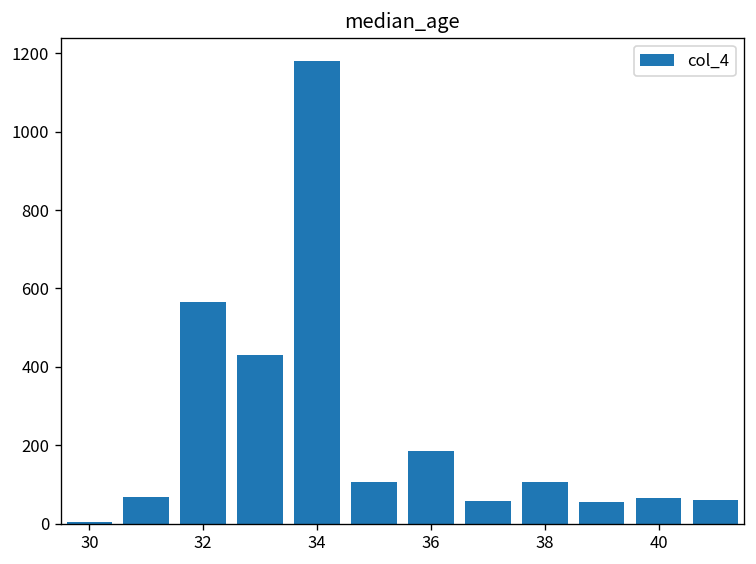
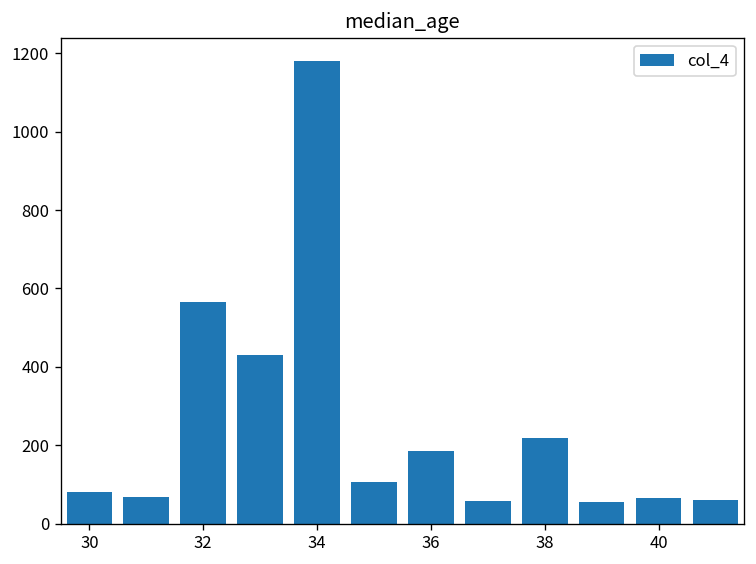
30: 10 -> 80
38: 110 -> 220
